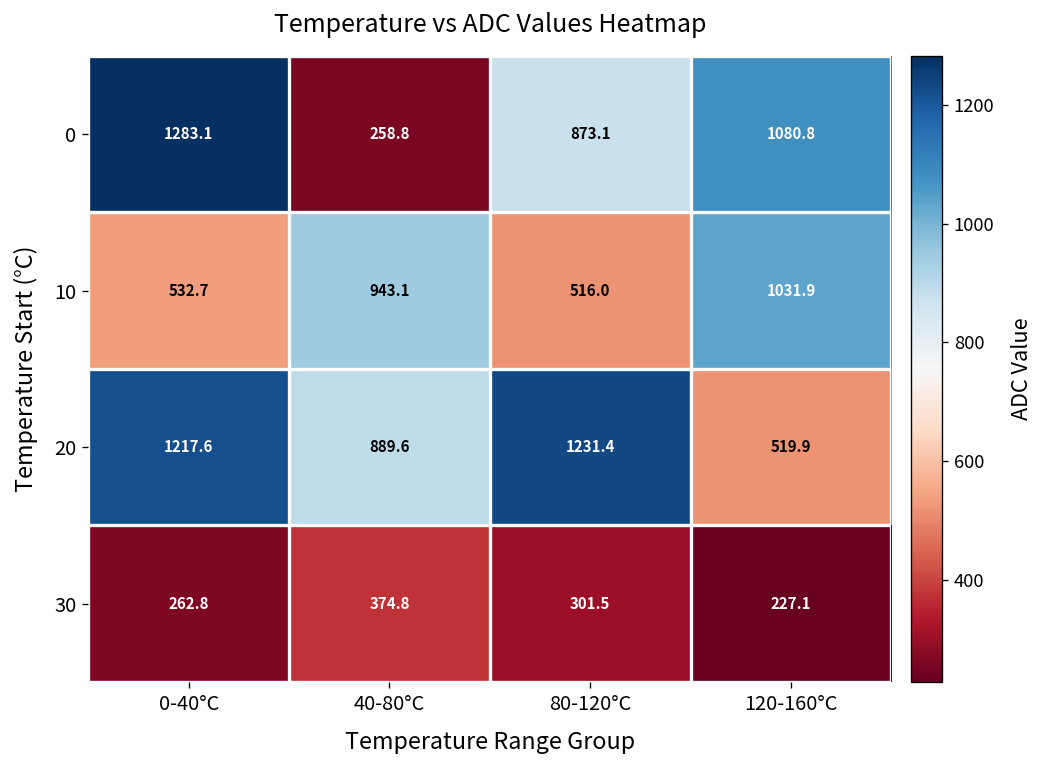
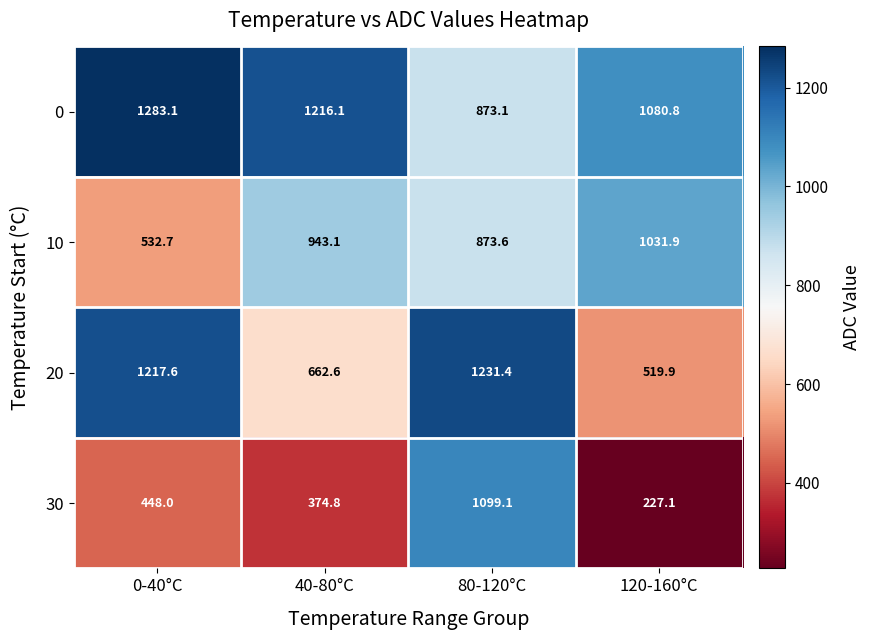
0, 40-80°C: 258.8 -> 1216.1
10, 80-120°C: 516.0 -> 873.6
20, 40-80°C: 889.6 -> 662.6
30, 0-40°C: 262.8 -> 448.0
30, 80-120°C: 301.5 -> 1099.1
